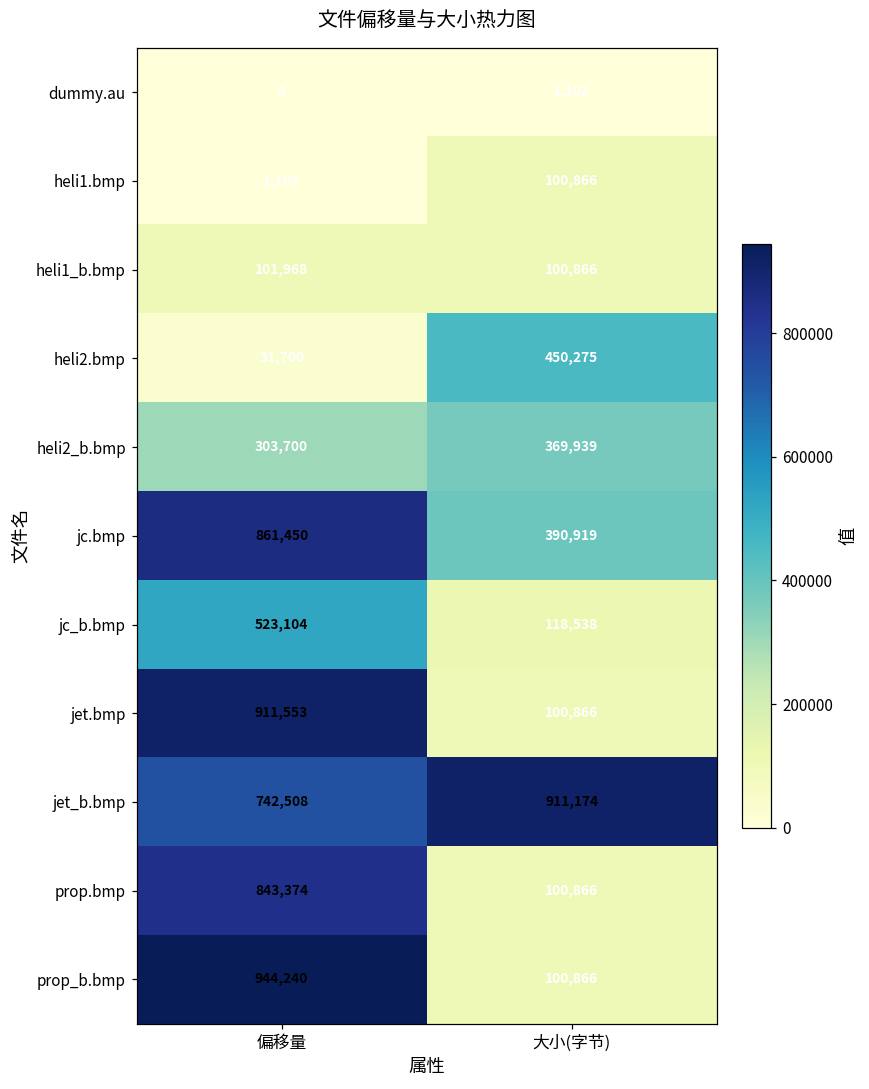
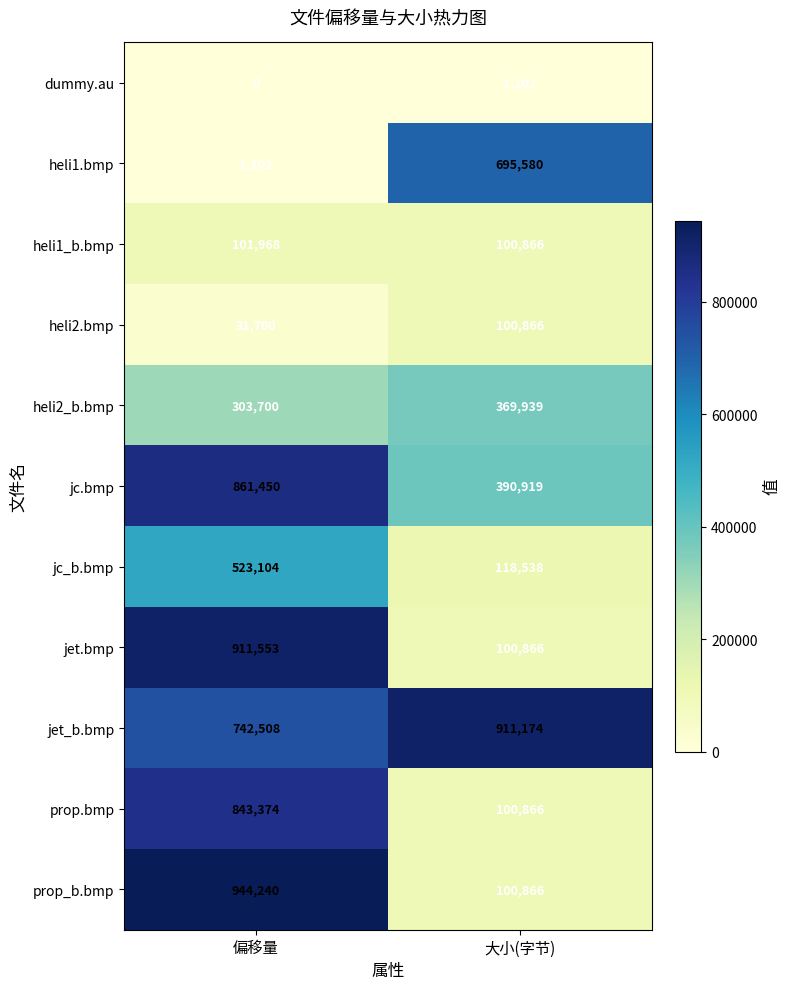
heli1.bmp, 大小(字节): 100,866 -> 695,580
heli2.bmp, 大小(字节): 450,275 -> 100,866
